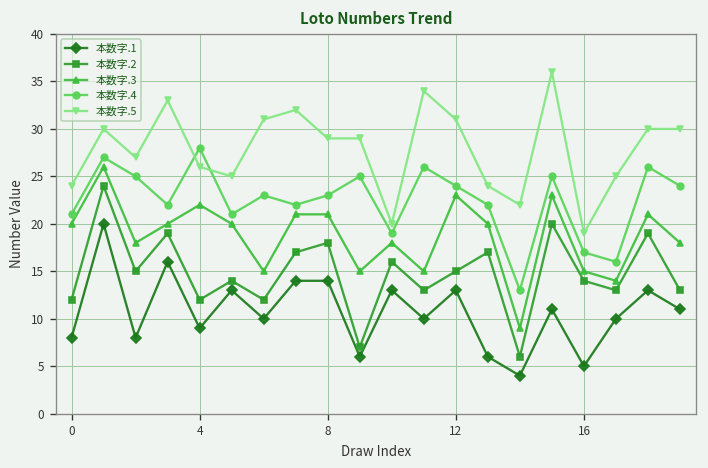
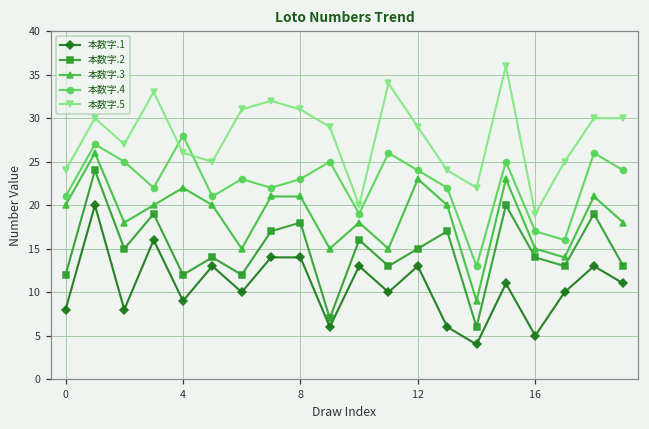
本数字.5, 8: 29 -> 31
本数字.5, 12: 31 -> 29
